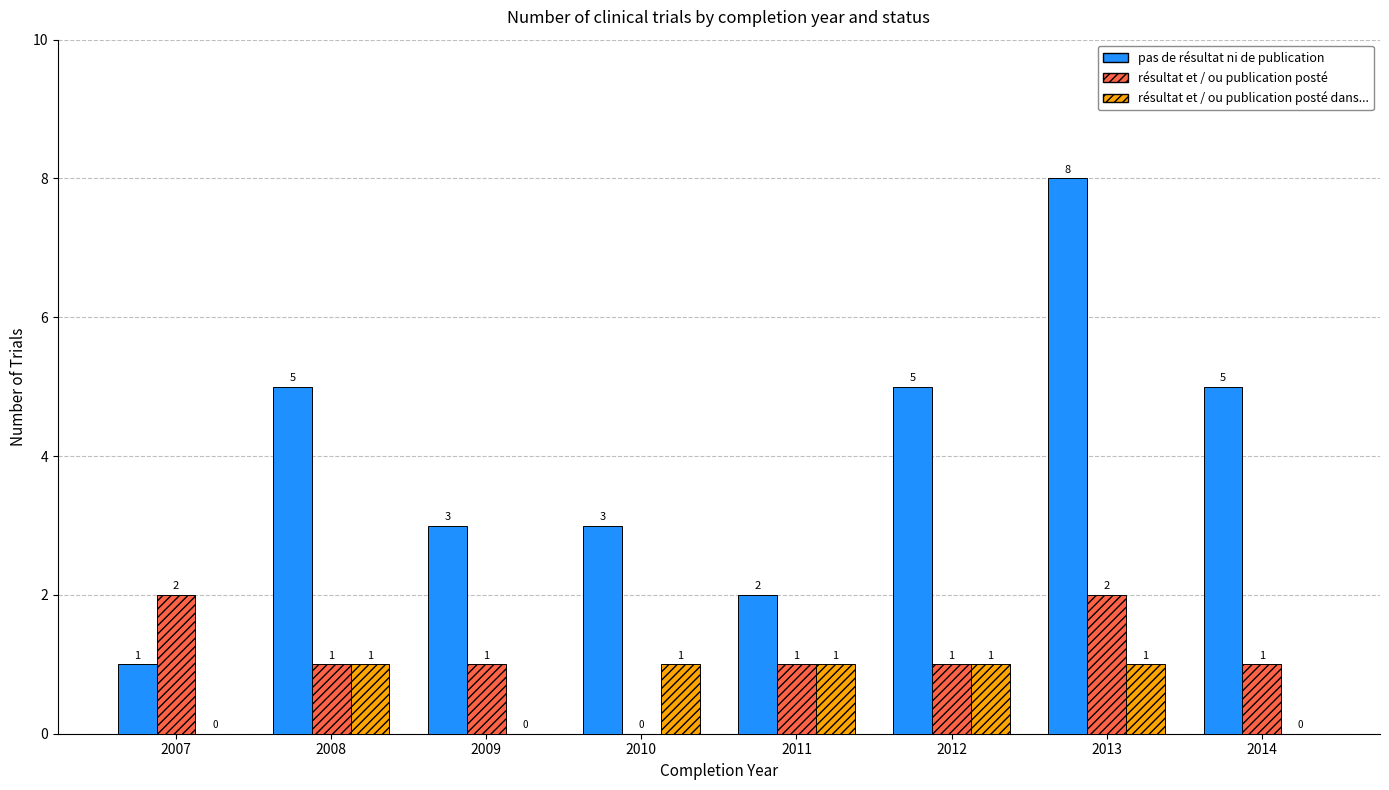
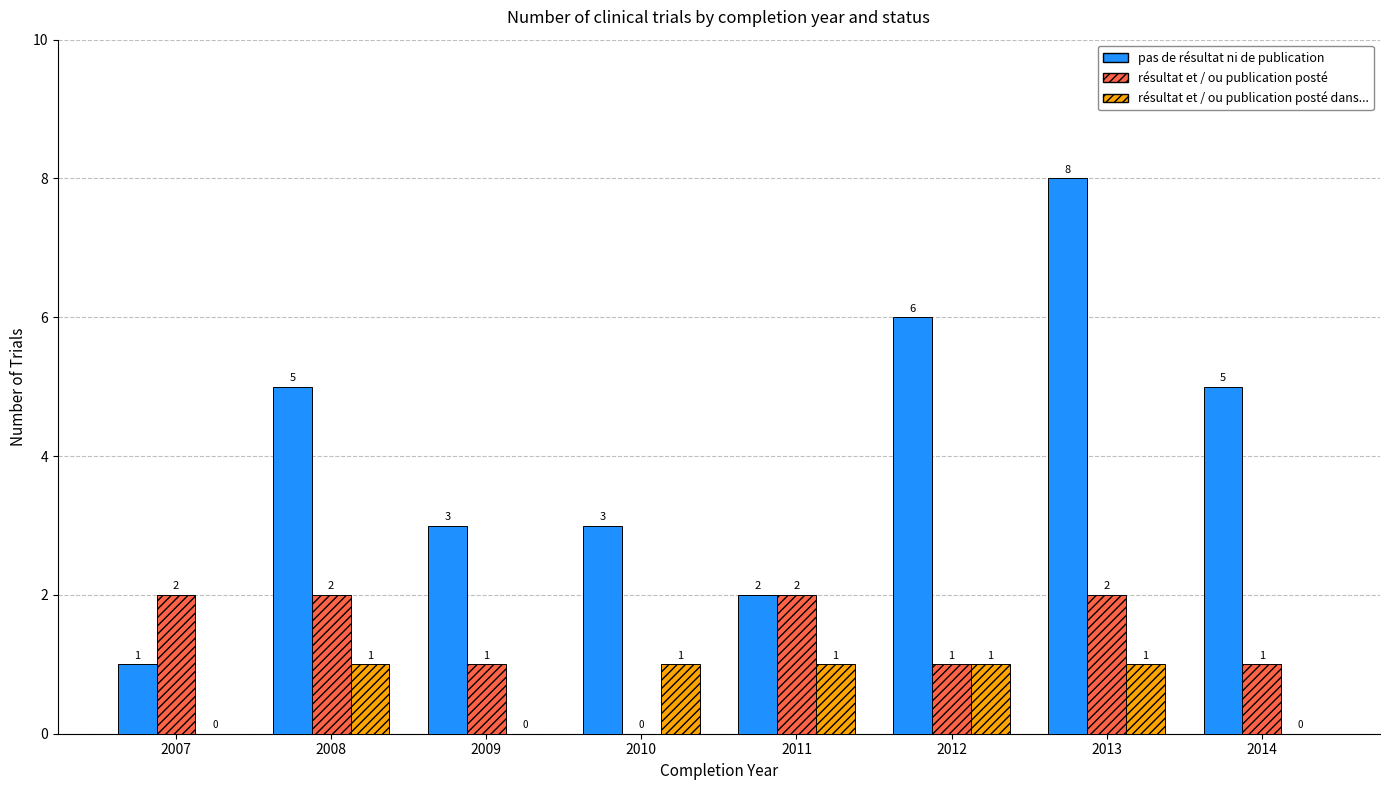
résultat et / ou publication posté, 2008: 1 -> 2
résultat et / ou publication posté, 2011: 1 -> 2
pas de résultat ni de publication, 2012: 5 -> 6
